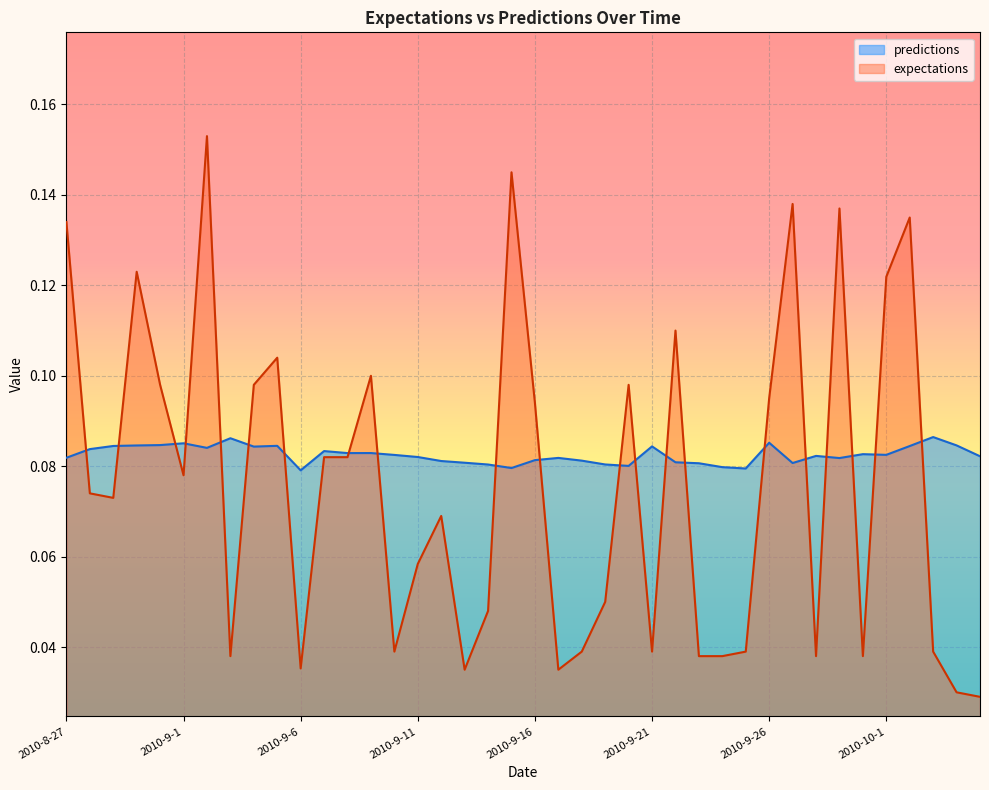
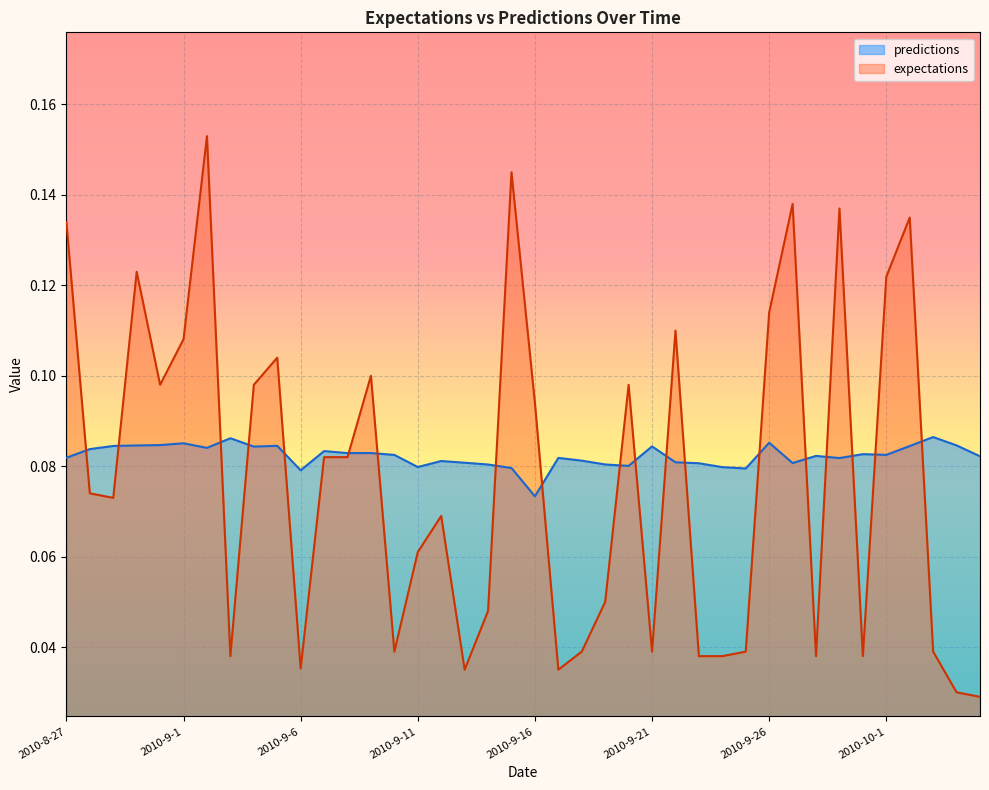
expectations, 2010-9-1: 0.078 -> 0.108
predictions, 2010-9-11: 0.082 -> 0.080
expectations, 2010-9-11: 0.058 -> 0.061
predictions, 2010-9-16: 0.081 -> 0.073
expectations, 2010-9-26: 0.095 -> 0.114
